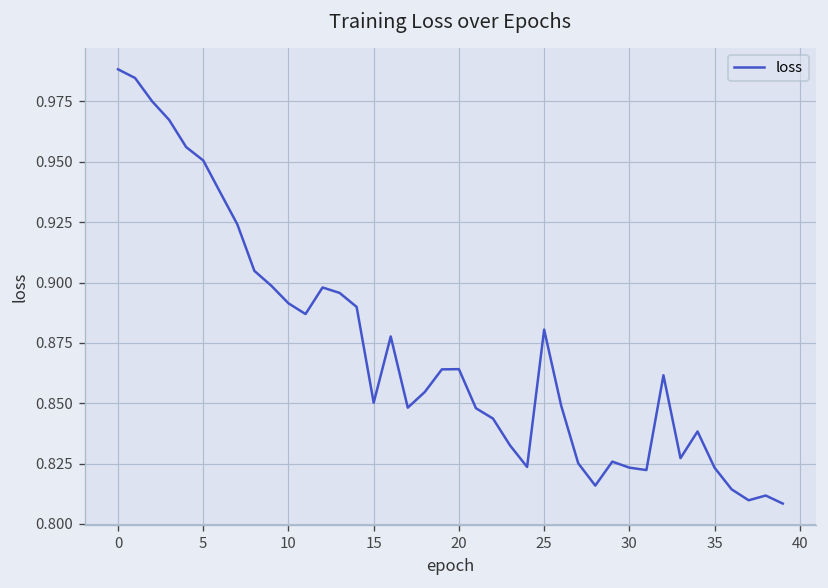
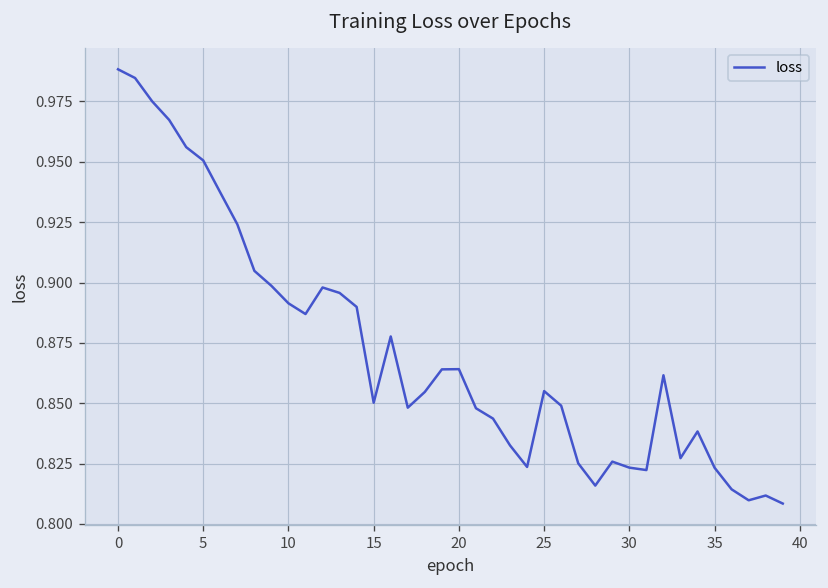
25: 0.881 -> 0.855
